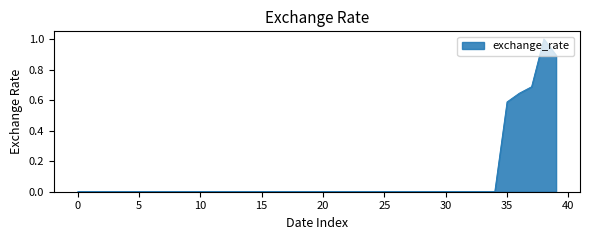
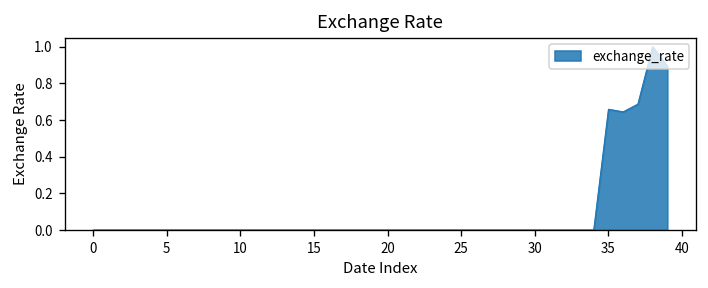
35: 0.59 -> 0.66
